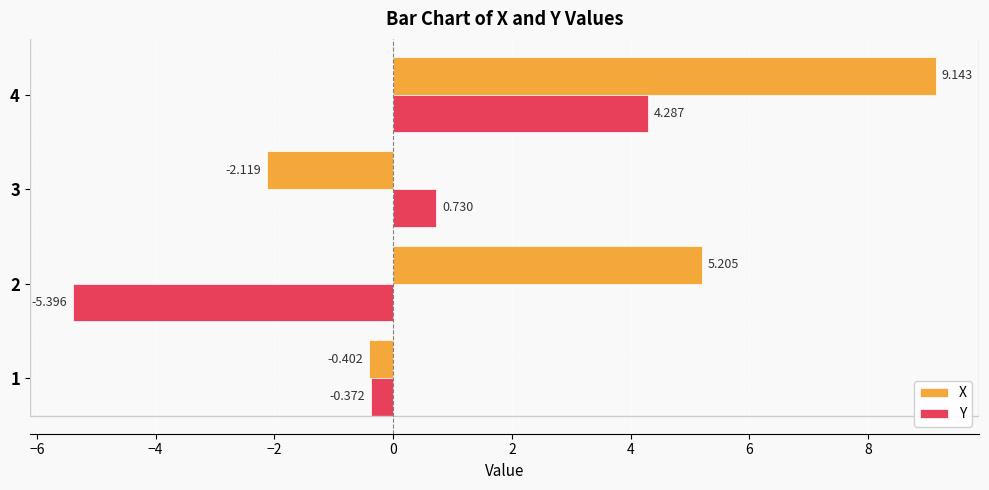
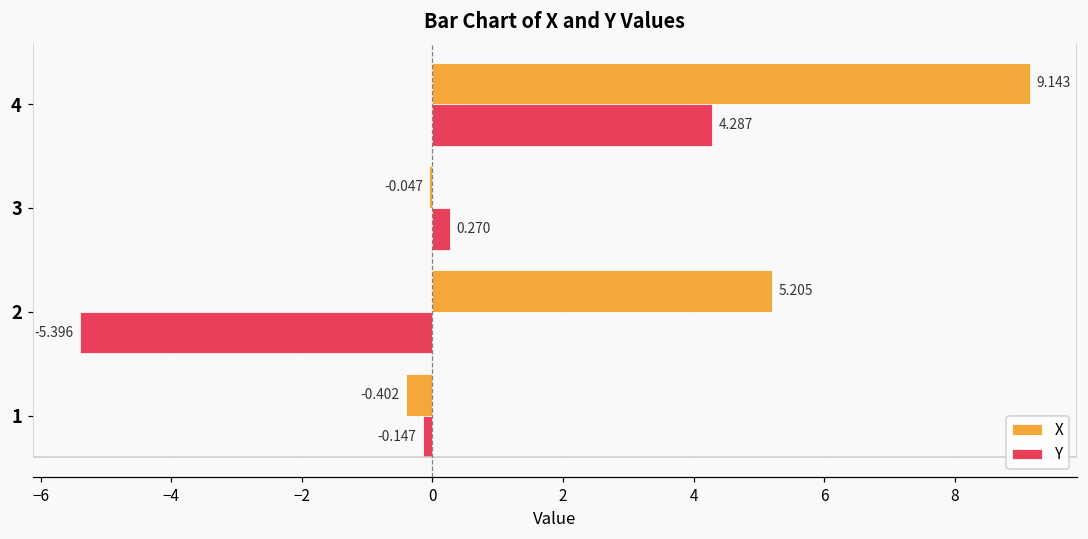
X, 3: -2.119 -> -0.047
Y, 3: 0.730 -> 0.270
Y, 1: -0.372 -> -0.147
